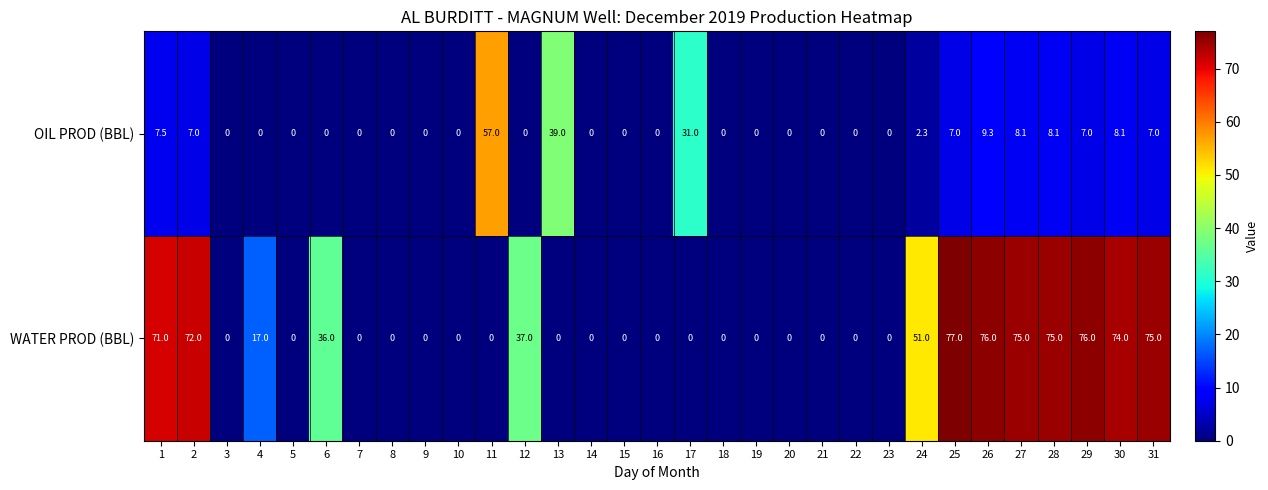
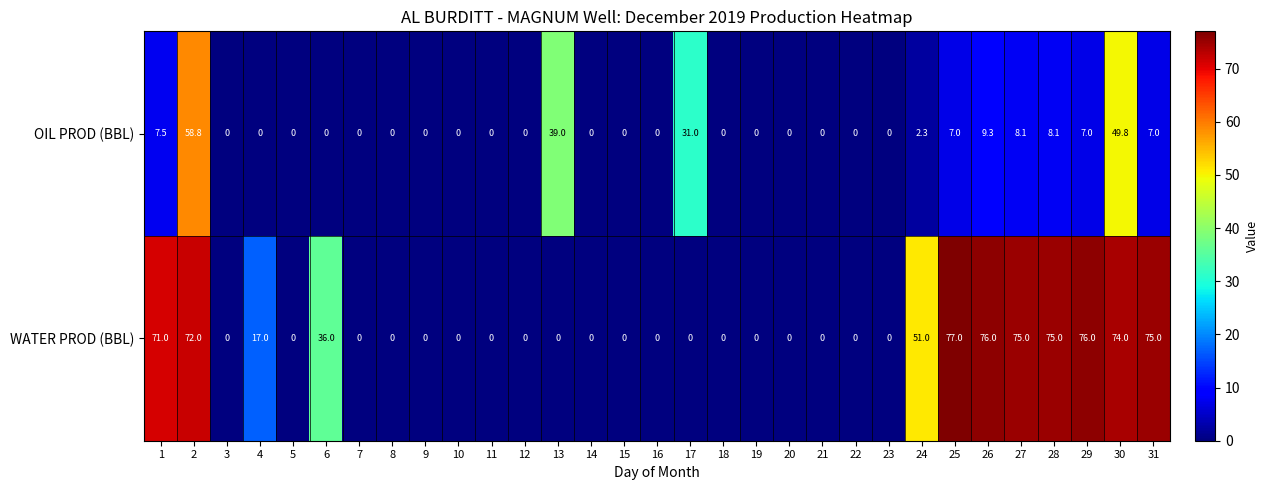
OIL PROD (BBL), 2: 7.0 -> 58.8
OIL PROD (BBL), 11: 57.0 -> 0
OIL PROD (BBL), 30: 8.1 -> 49.8
WATER PROD (BBL), 12: 37.0 -> 0
